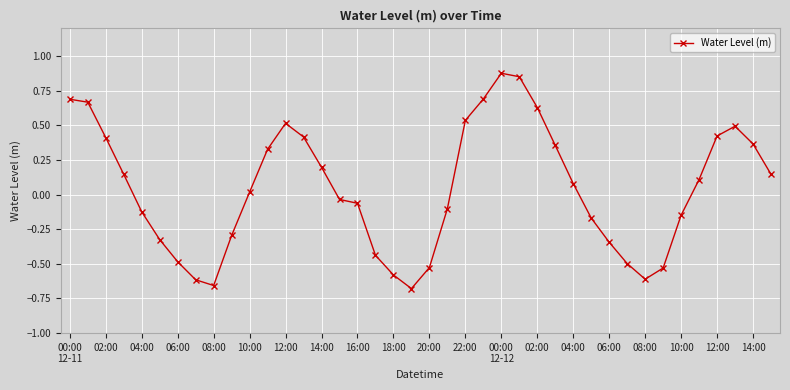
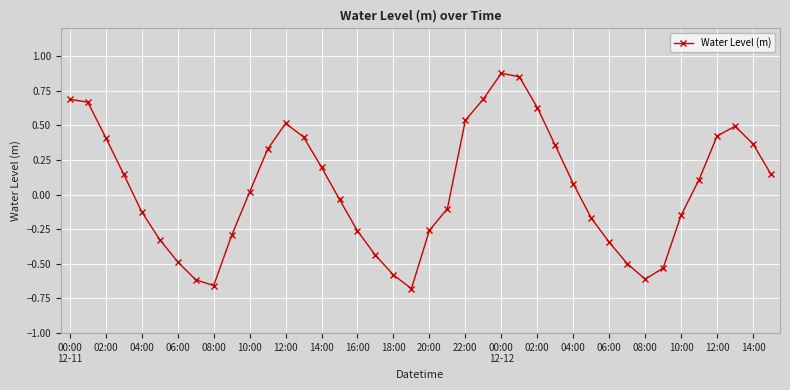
16:00: -0.06 -> -0.26
20:00: -0.53 -> -0.26
